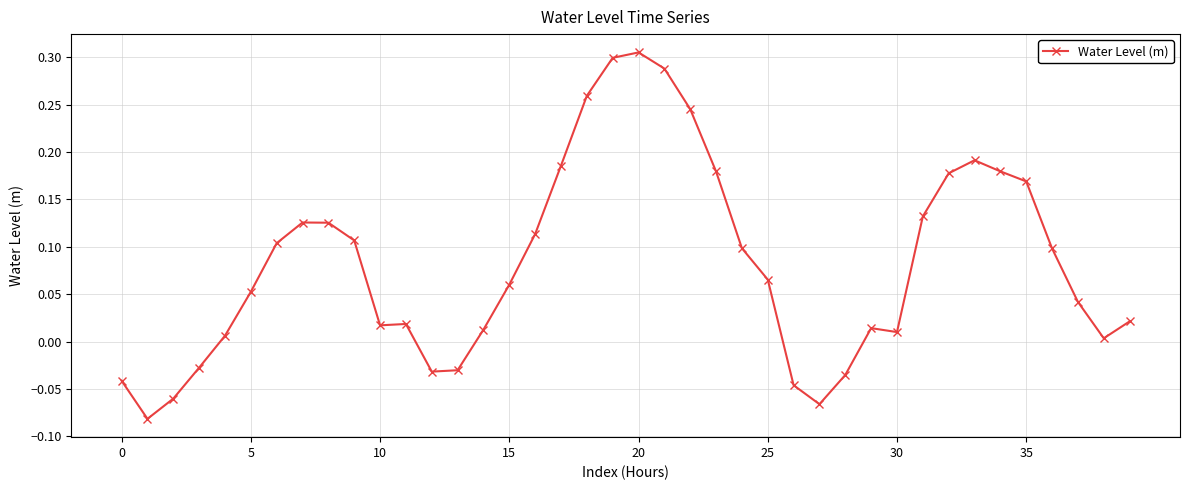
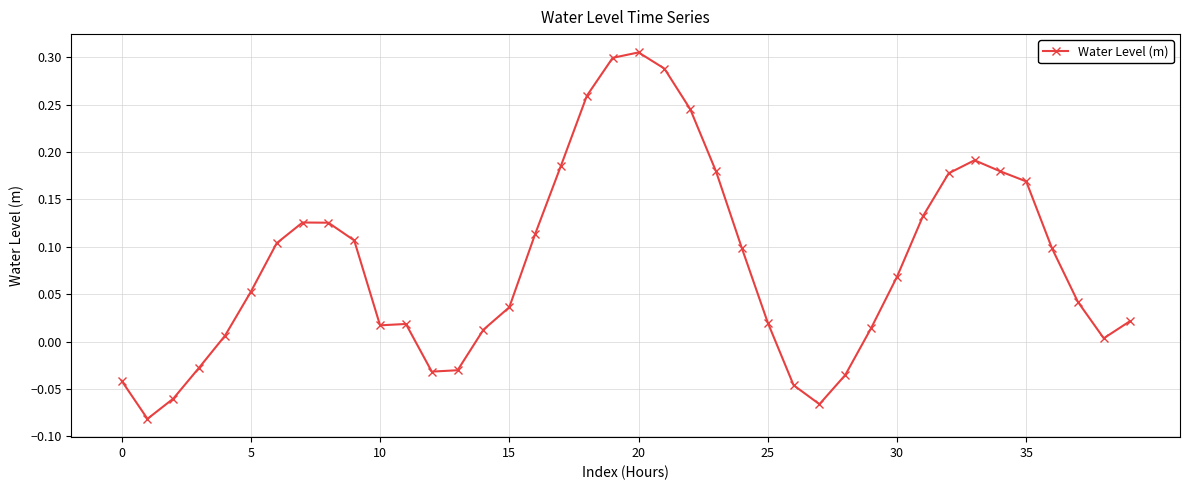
15: 0.06 -> 0.04
25: 0.07 -> 0.02
30: 0.01 -> 0.07
